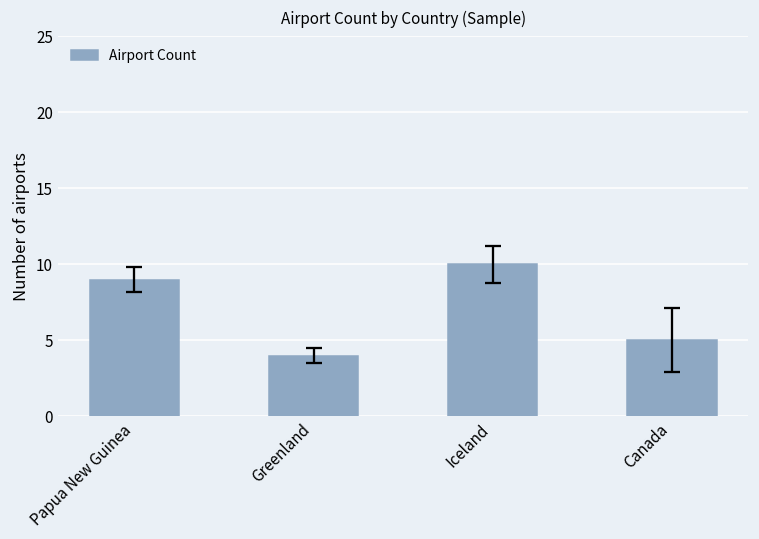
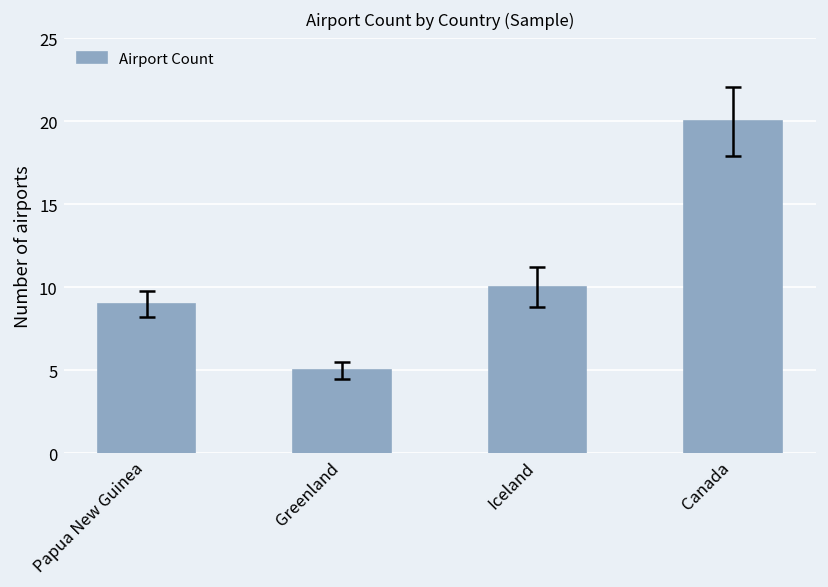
Airport Count, Greenland: 4 -> 5
Airport Count, Canada: 5 -> 20
